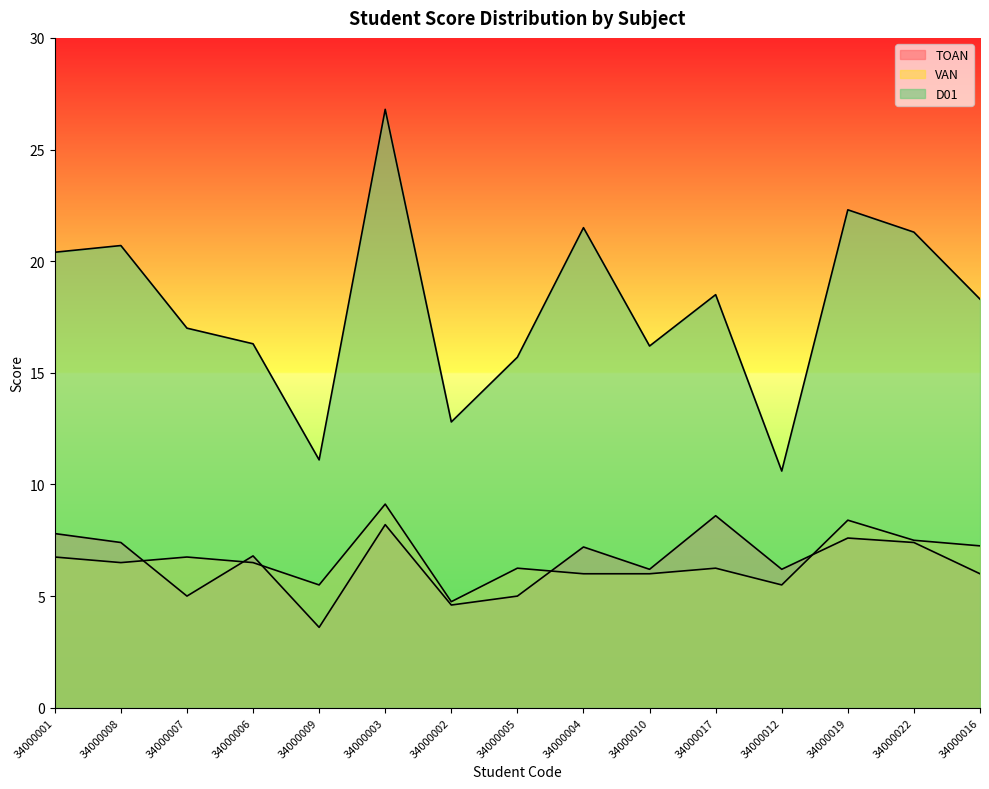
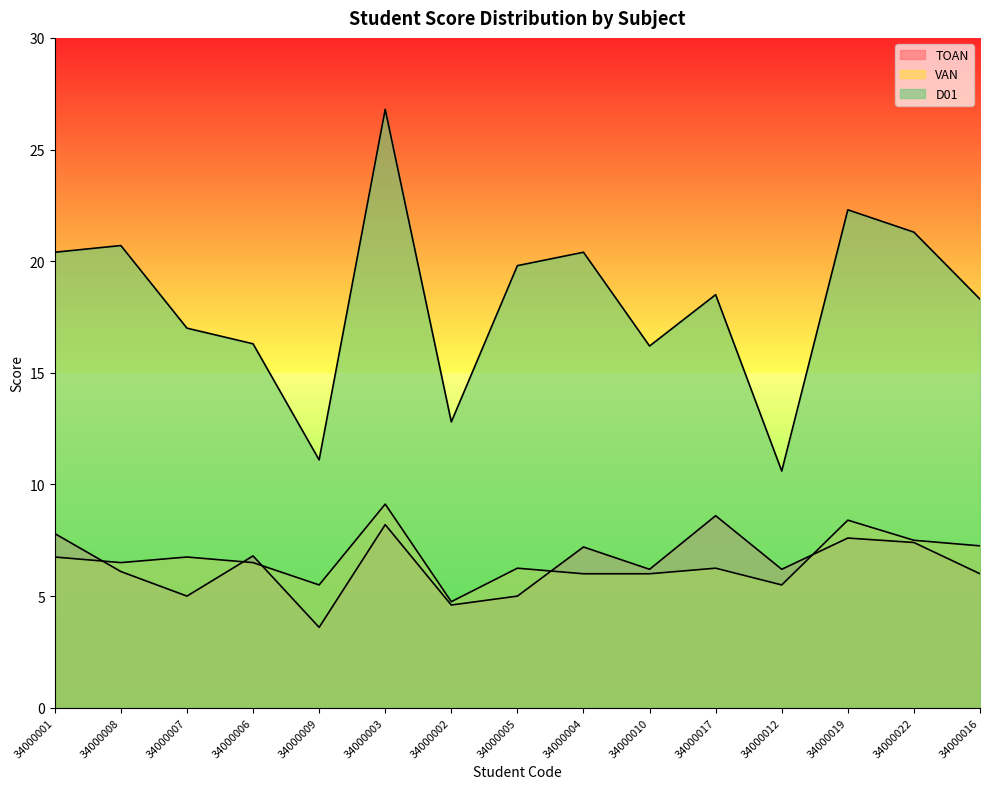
TOAN, 34000008: 7.4 -> 6.1
D01, 34000005: 15.7 -> 19.8
D01, 34000004: 21.5 -> 20.4
